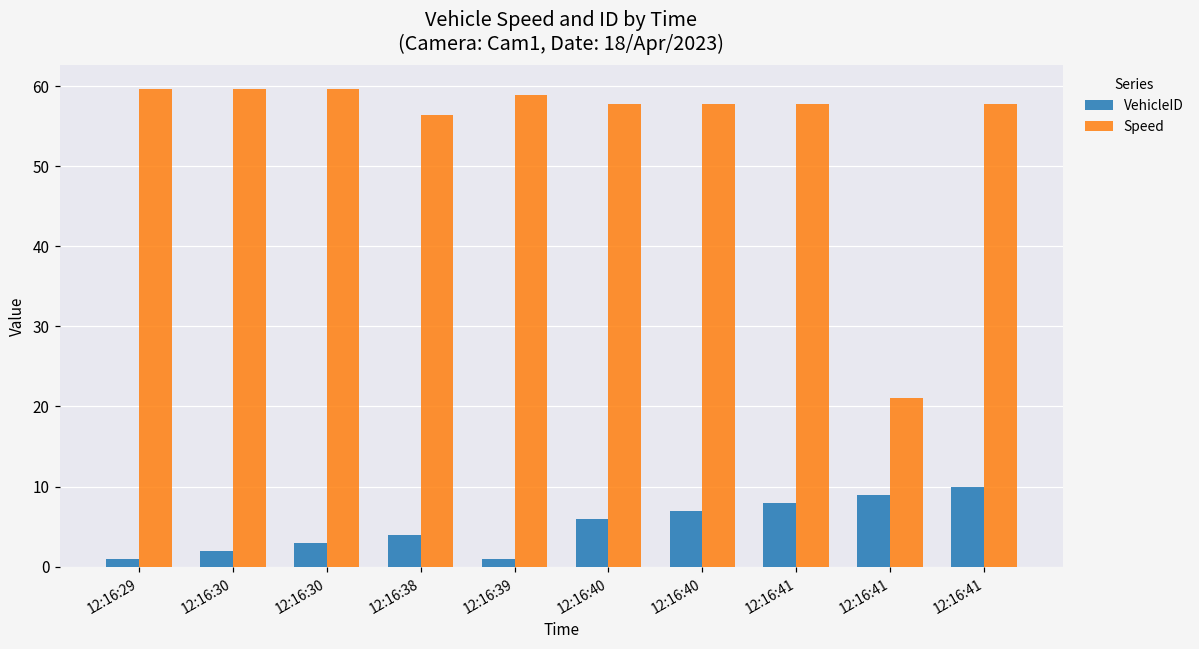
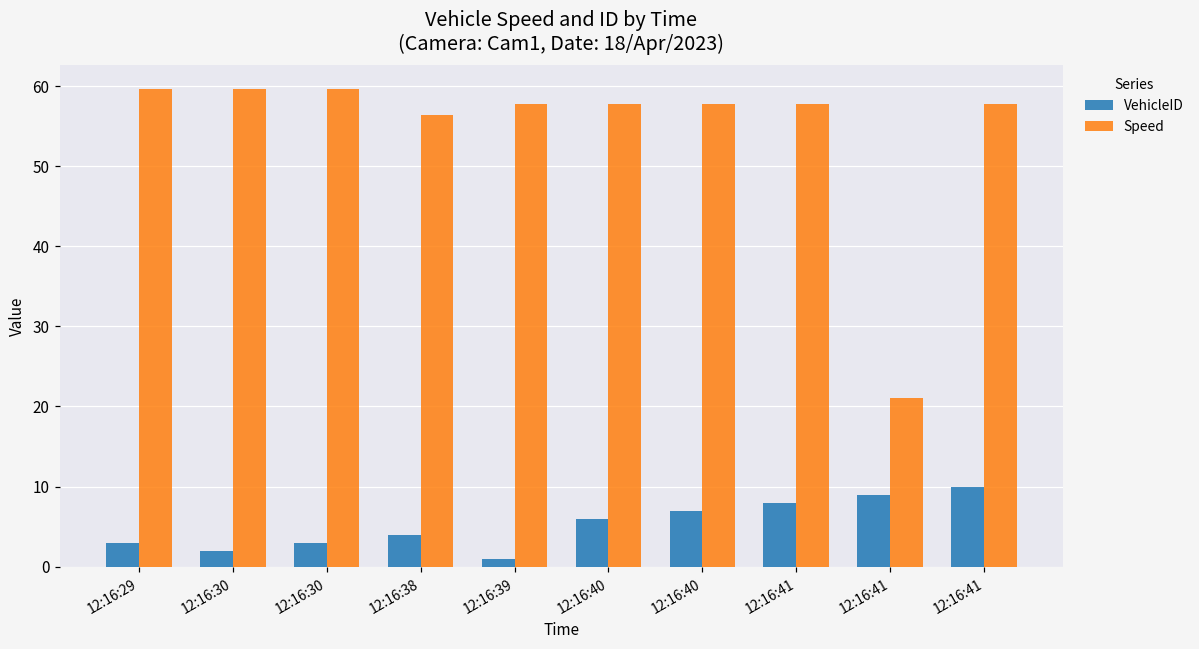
VehicleID, 12:16:29: 1 -> 3
Speed, 12:16:39: 59 -> 58
